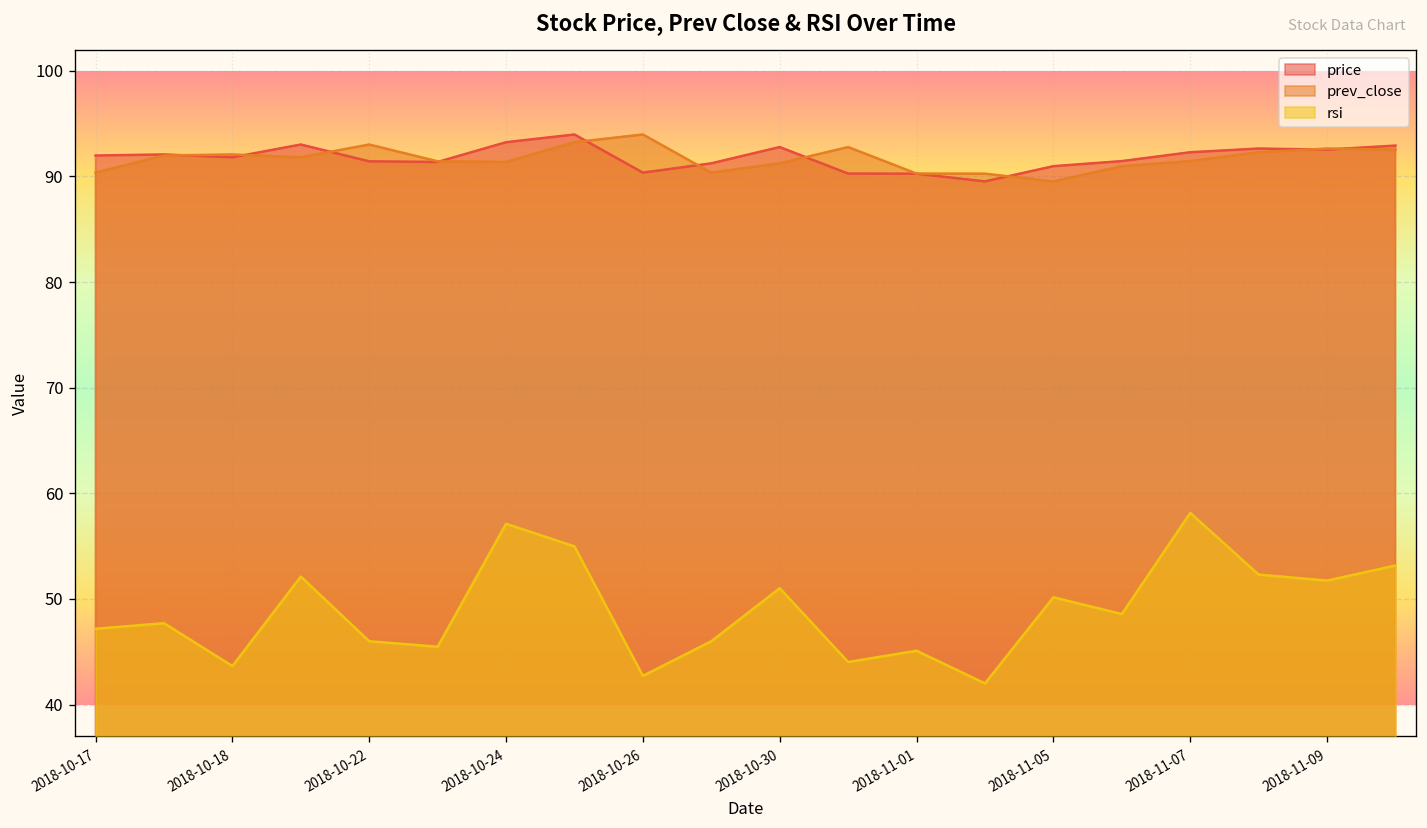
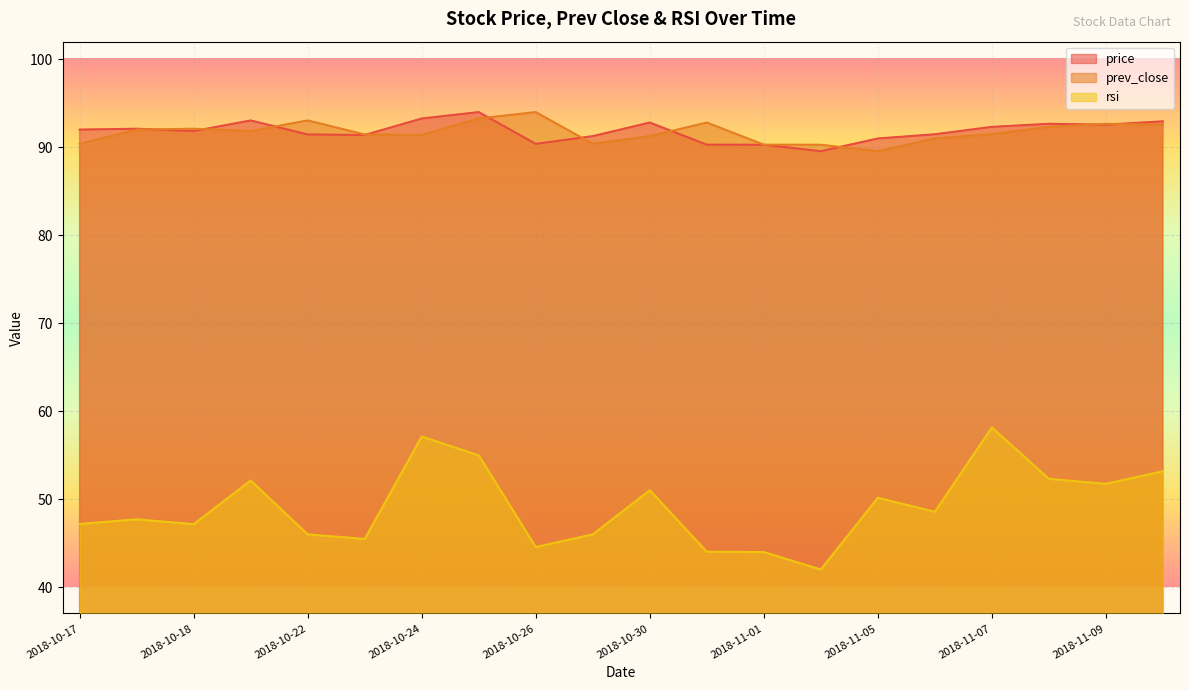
rsi, 2018-10-18: 44 -> 47
rsi, 2018-10-26: 43 -> 45
rsi, 2018-11-01: 45 -> 44
